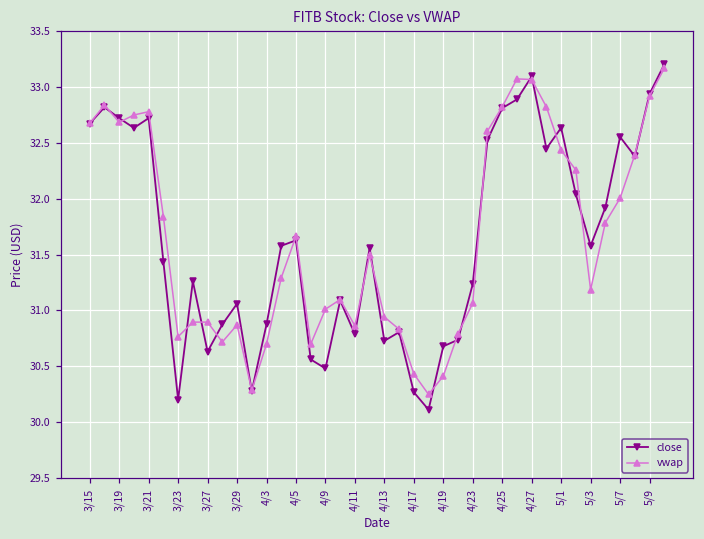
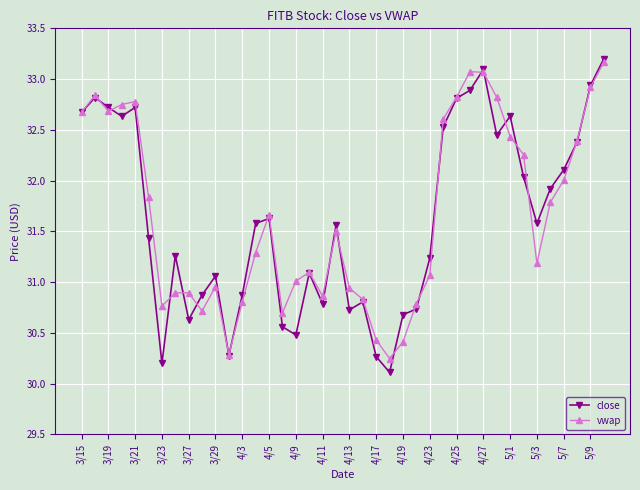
vwap, 3/29: 30.87 -> 30.96
vwap, 4/3: 30.70 -> 30.81
close, 5/7: 32.55 -> 32.11
